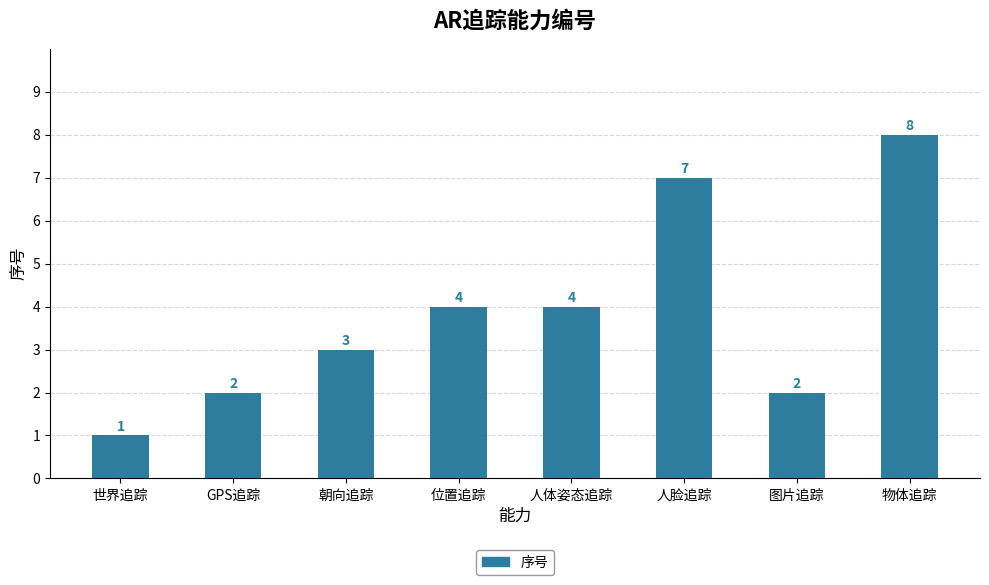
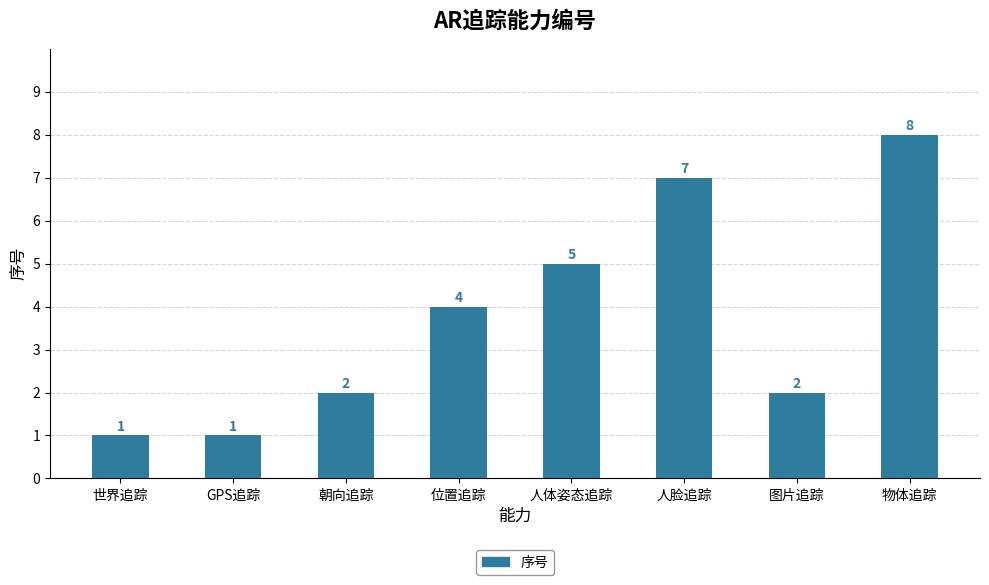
GPS追踪: 2 -> 1
朝向追踪: 3 -> 2
人体姿态追踪: 4 -> 5
